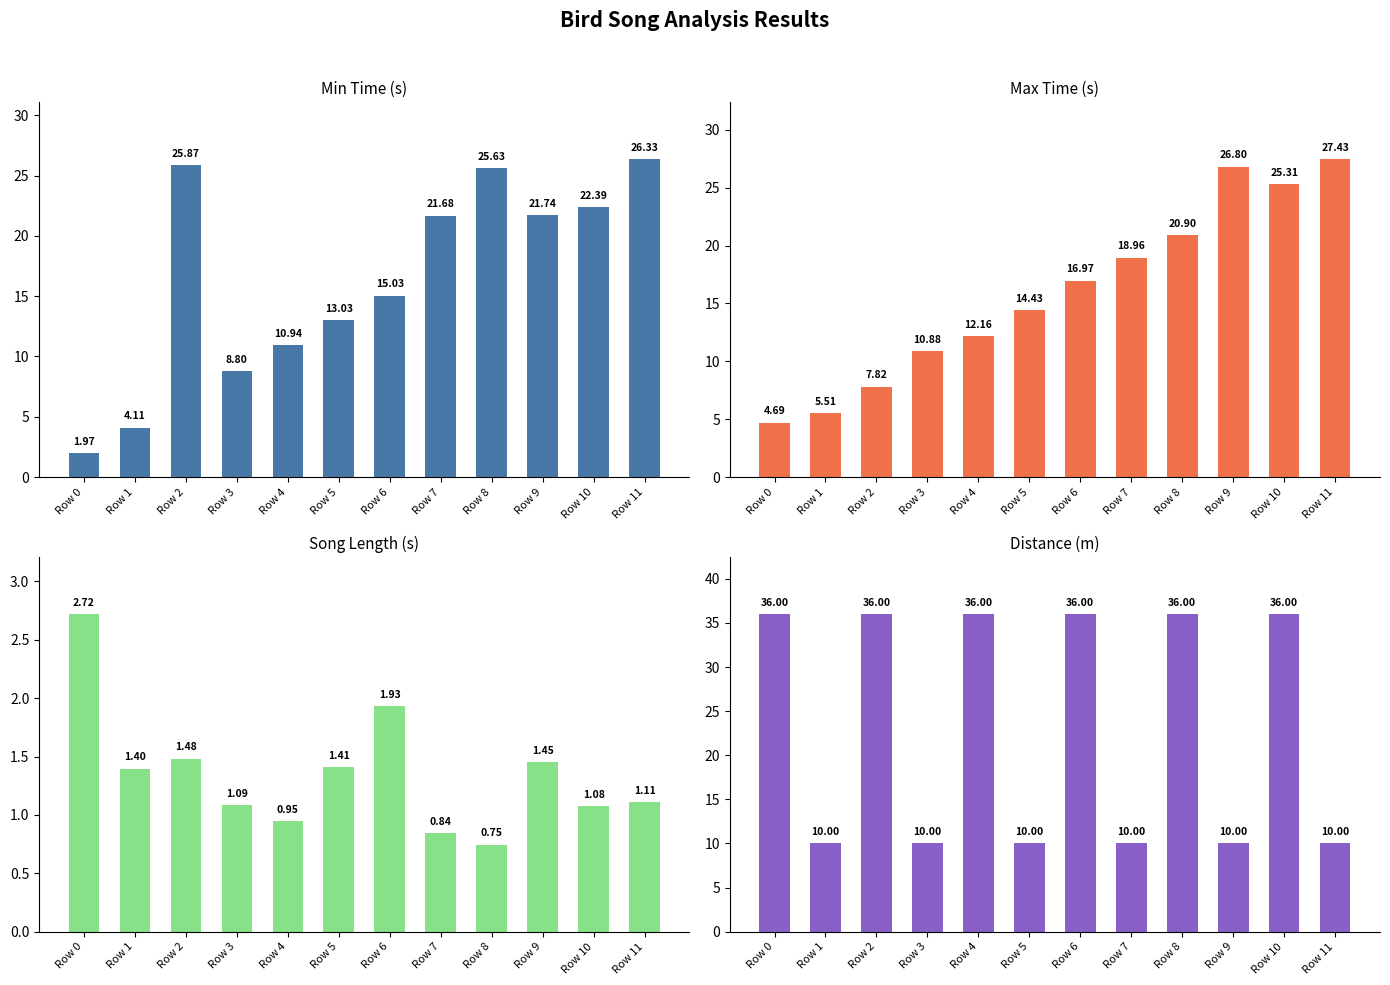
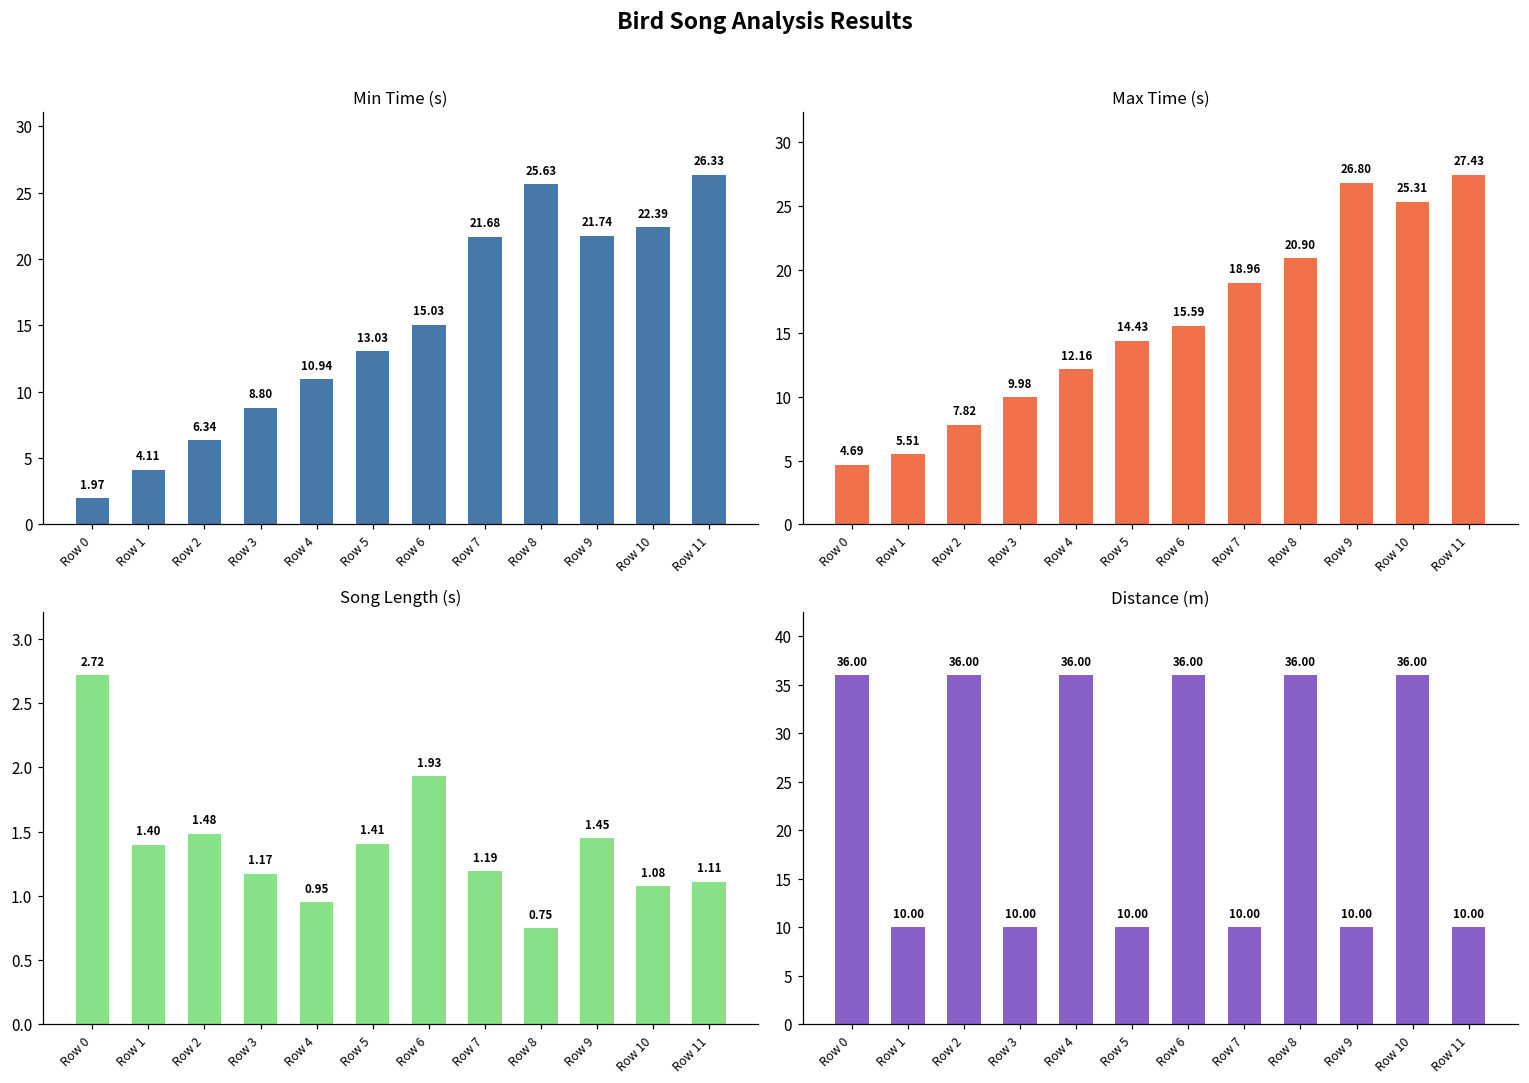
Min Time (s), Row 2: 25.87 -> 6.34
Max Time (s), Row 3: 10.88 -> 9.98
Max Time (s), Row 6: 16.97 -> 15.59
Song Length (s), Row 3: 1.09 -> 1.17
Song Length (s), Row 7: 0.84 -> 1.19
